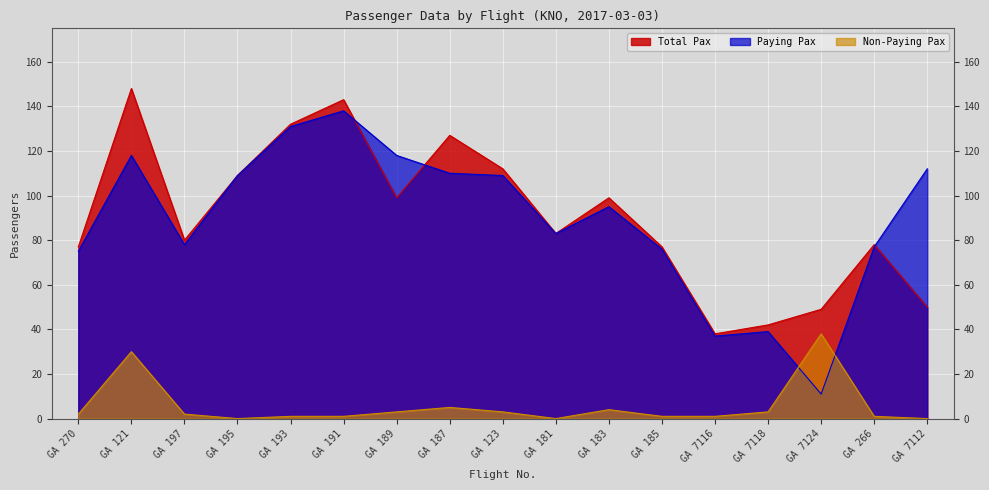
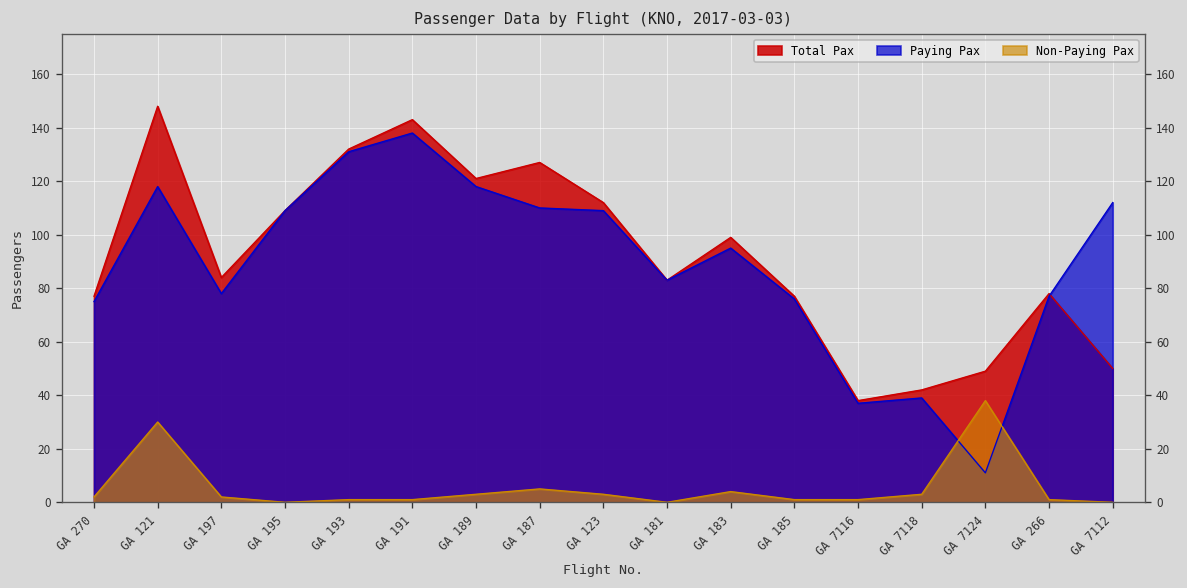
Total Pax, GA 197: 80 -> 84
Total Pax, GA 189: 99 -> 121
